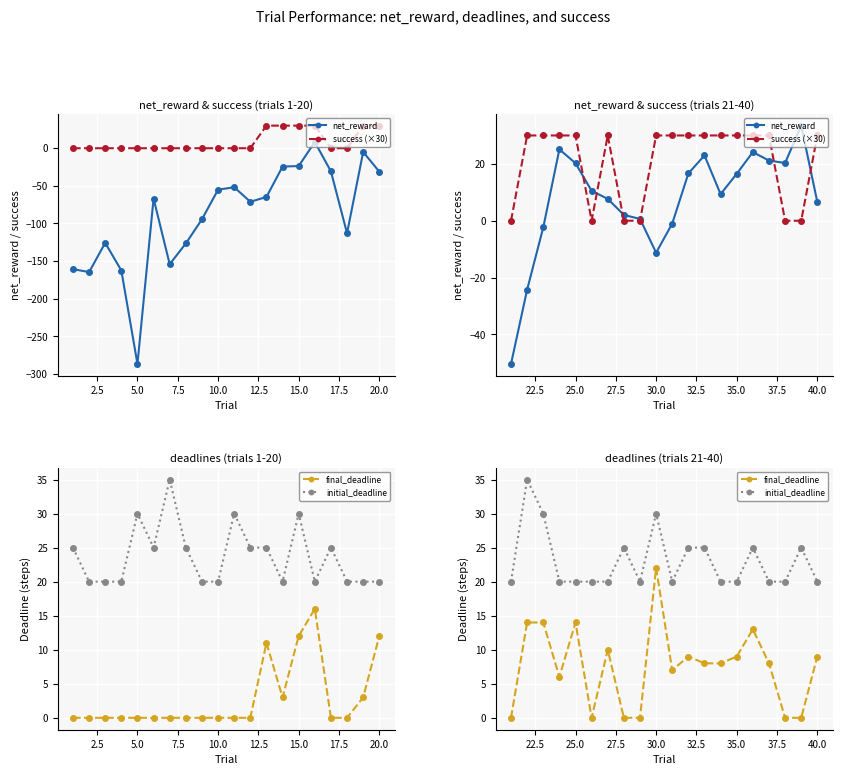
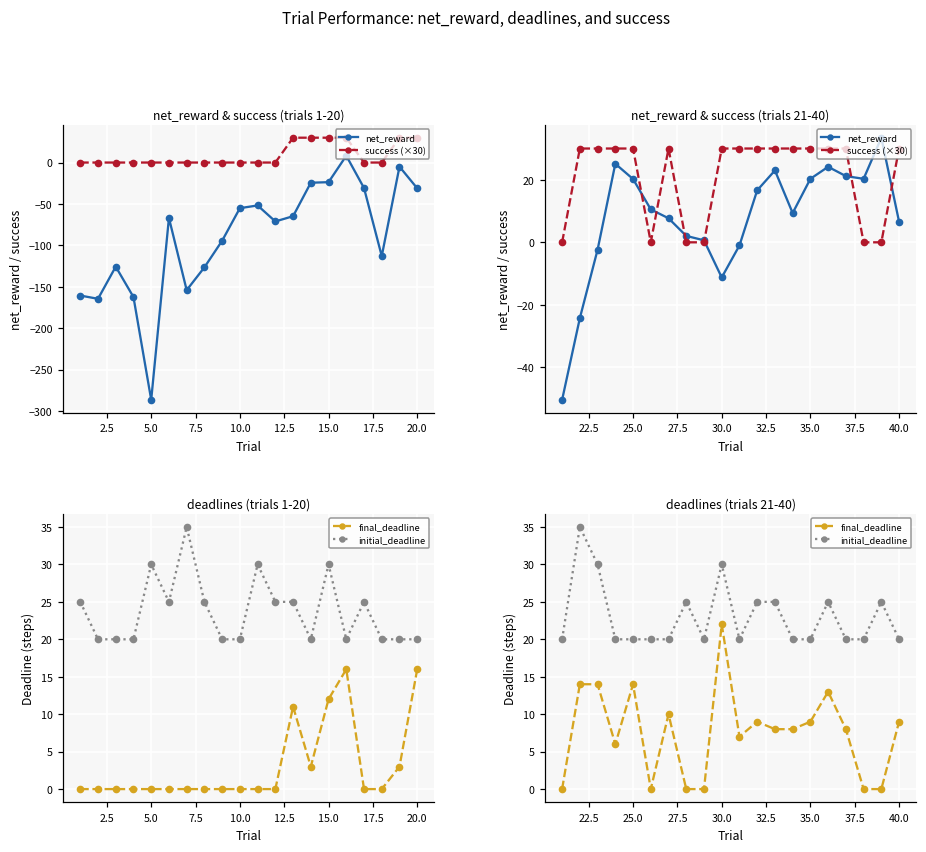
net_reward & success (trials 21-40), net_reward, 35.0: 17 -> 20
deadlines (trials 1-20), final_deadline, 20.0: 12 -> 16
